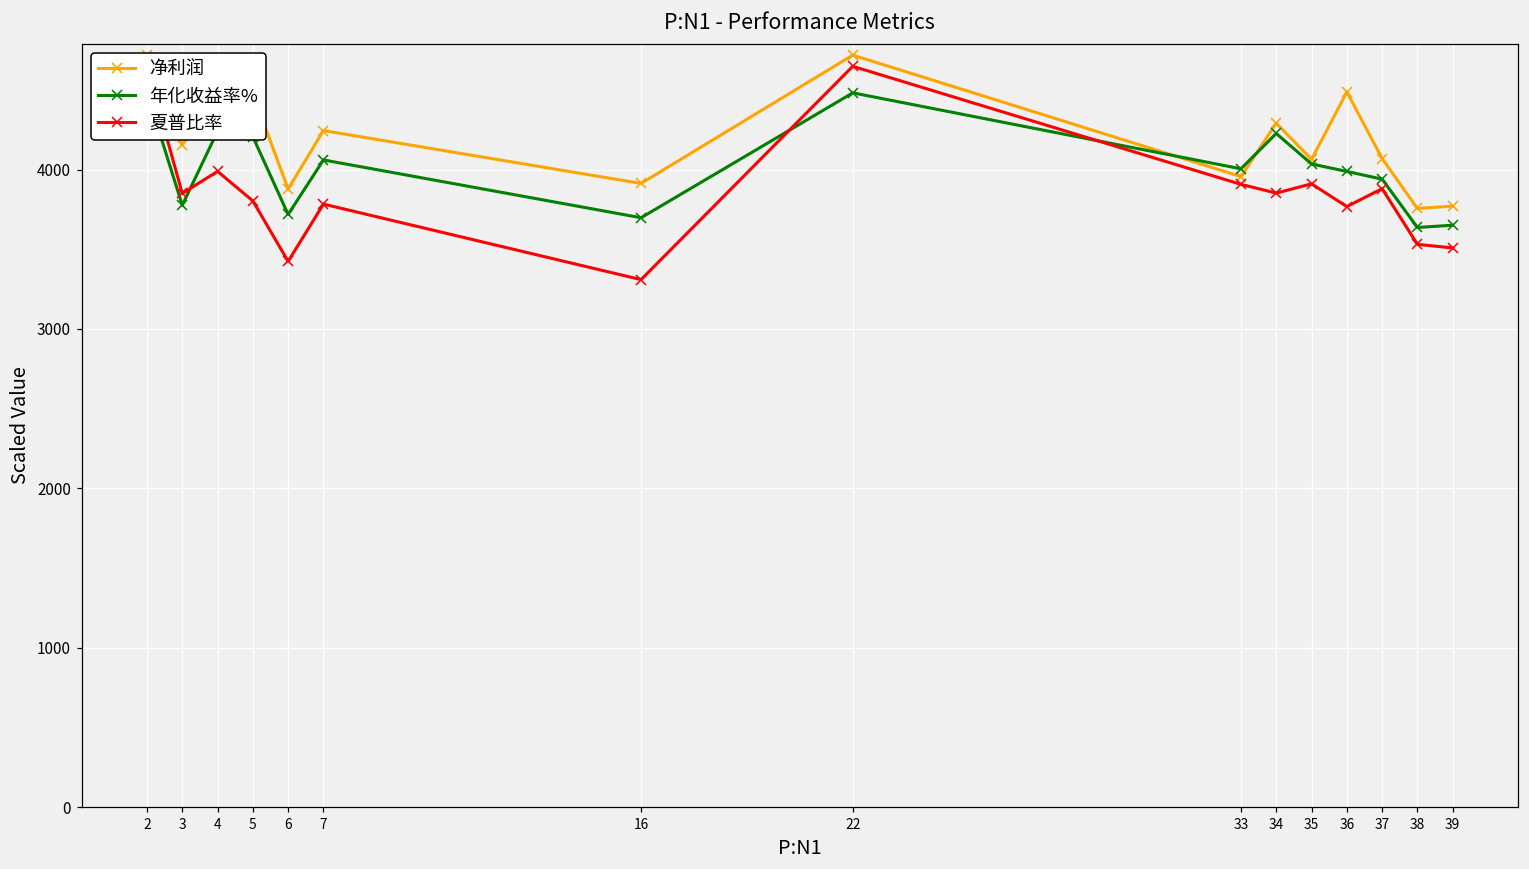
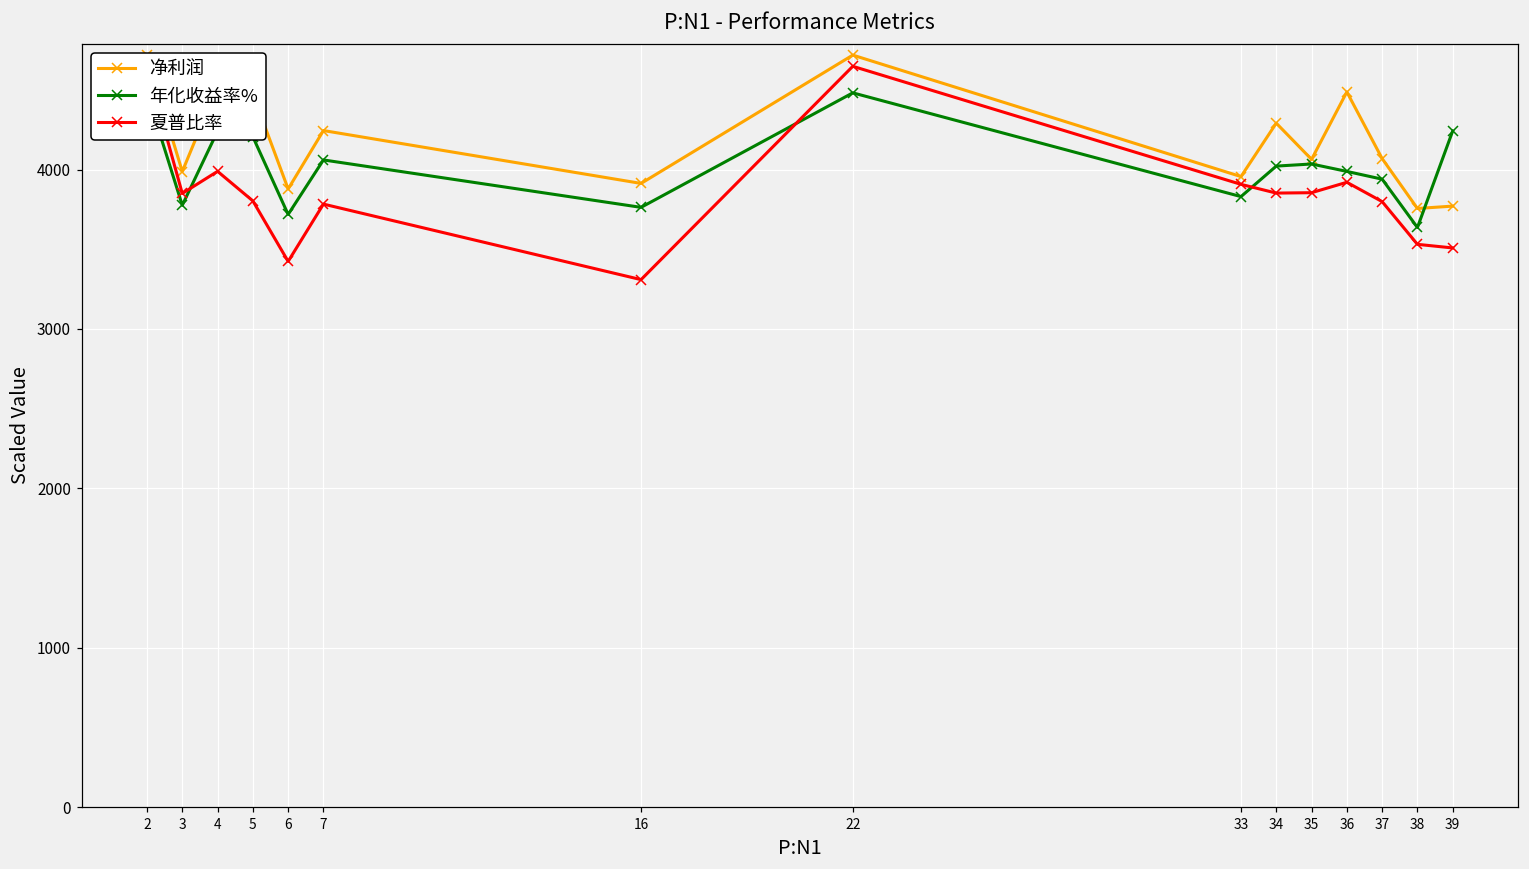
净利润, 3: 4150 -> 3990
年化收益率%, 16: 3700 -> 3760
年化收益率%, 33: 4000 -> 3830
年化收益率%, 34: 4230 -> 4020
夏普比率, 35: 3910 -> 3850
夏普比率, 36: 3770 -> 3920
夏普比率, 37: 3880 -> 3800
年化收益率%, 39: 3650 -> 4240
